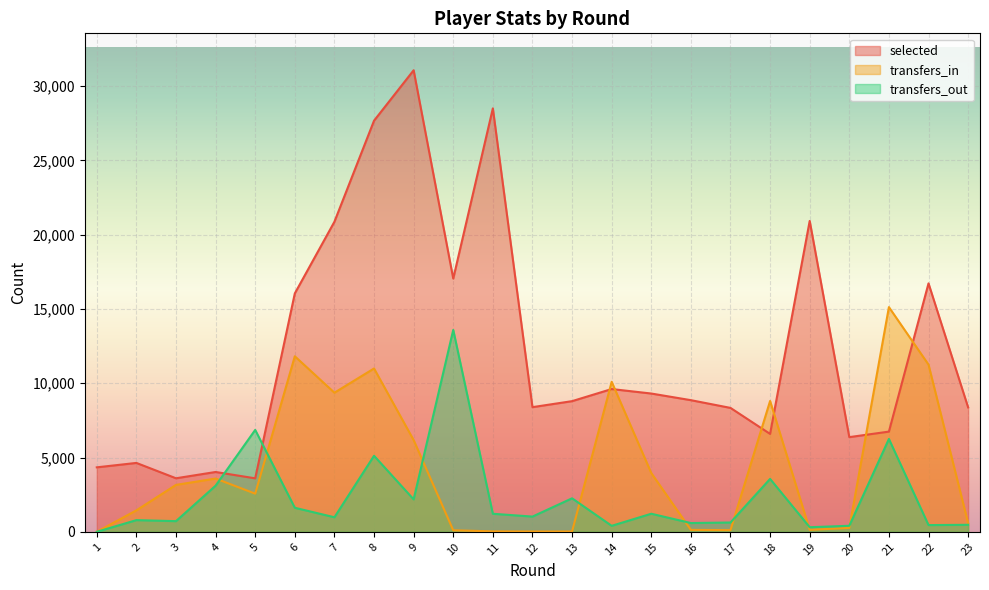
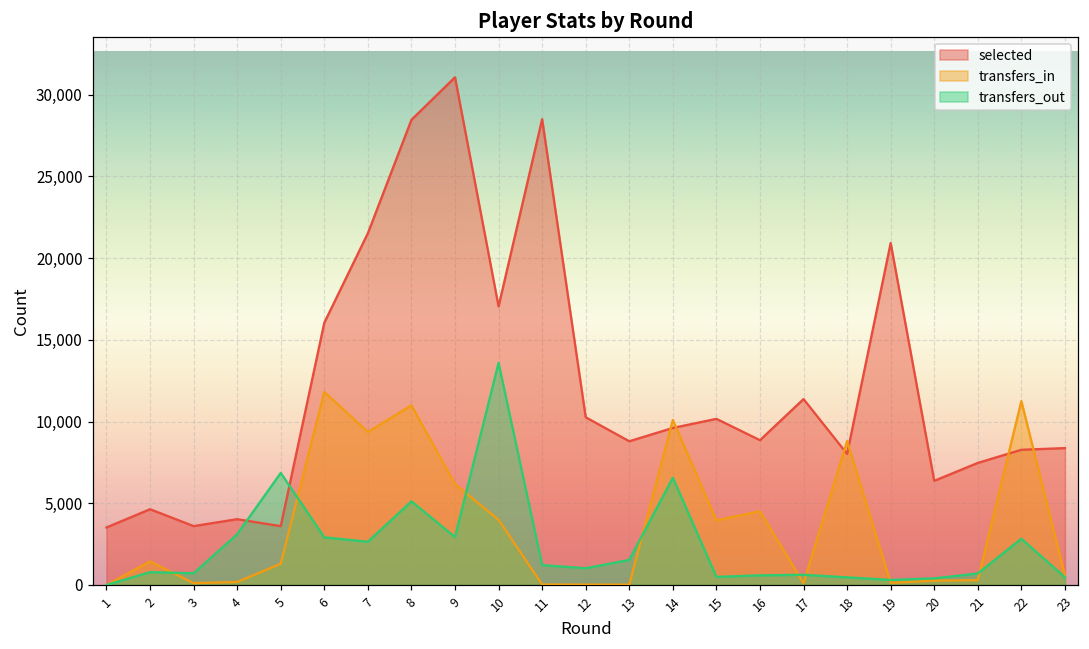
selected, 1: 4,300 -> 3,500
transfers_in, 3: 3,200 -> 100
transfers_in, 4: 3,600 -> 200
transfers_in, 5: 2,600 -> 1,300
transfers_out, 6: 1,600 -> 2,900
selected, 7: 20,900 -> 21,500
transfers_out, 7: 1,000 -> 2,600
selected, 8: 27,700 -> 28,500
transfers_out, 9: 2,200 -> 2,900
transfers_in, 10: 100 -> 4,000
selected, 12: 8,400 -> 10,300
transfers_out, 13: 2,300 -> 1,500
transfers_out, 14: 400 -> 6,600
selected, 15: 9,300 -> 10,200
transfers_out, 15: 1,200 -> 500
transfers_in, 16: 100 -> 4,500
selected, 17: 8,300 -> 11,400
selected, 18: 6,600 -> 8,000
transfers_out, 18: 3,600 -> 500
selected, 21: 6,700 -> 7,500
transfers_in, 21: 15,100 -> 300
transfers_out, 21: 6,200 -> 700
selected, 22: 16,700 -> 8,300
transfers_out, 22: 500 -> 2,800
